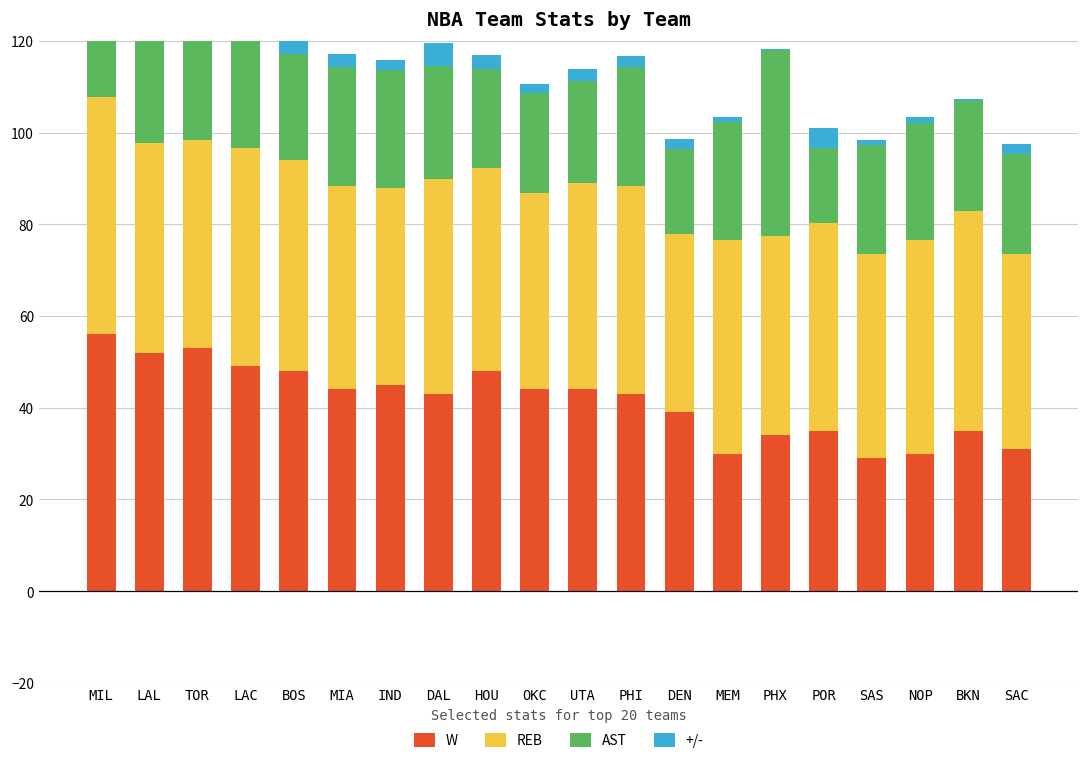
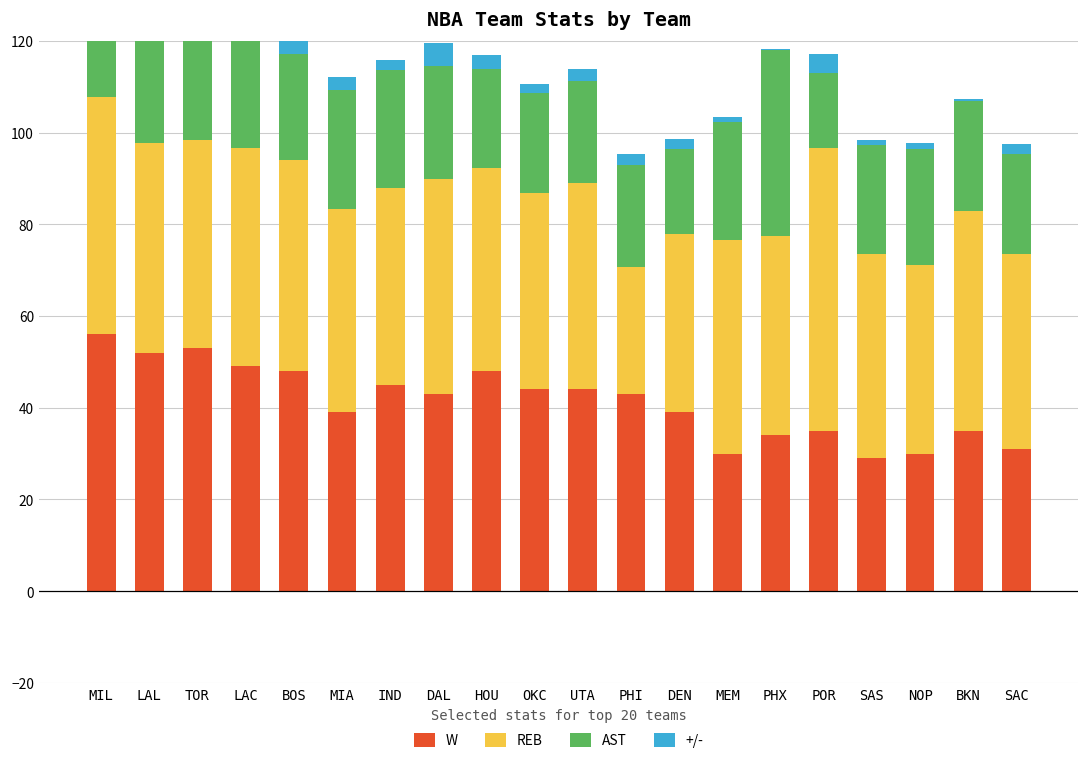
W, MIA: 44 -> 39
REB, PHI: 45 -> 28
AST, PHI: 26 -> 22
REB, POR: 45 -> 62
REB, NOP: 47 -> 41
